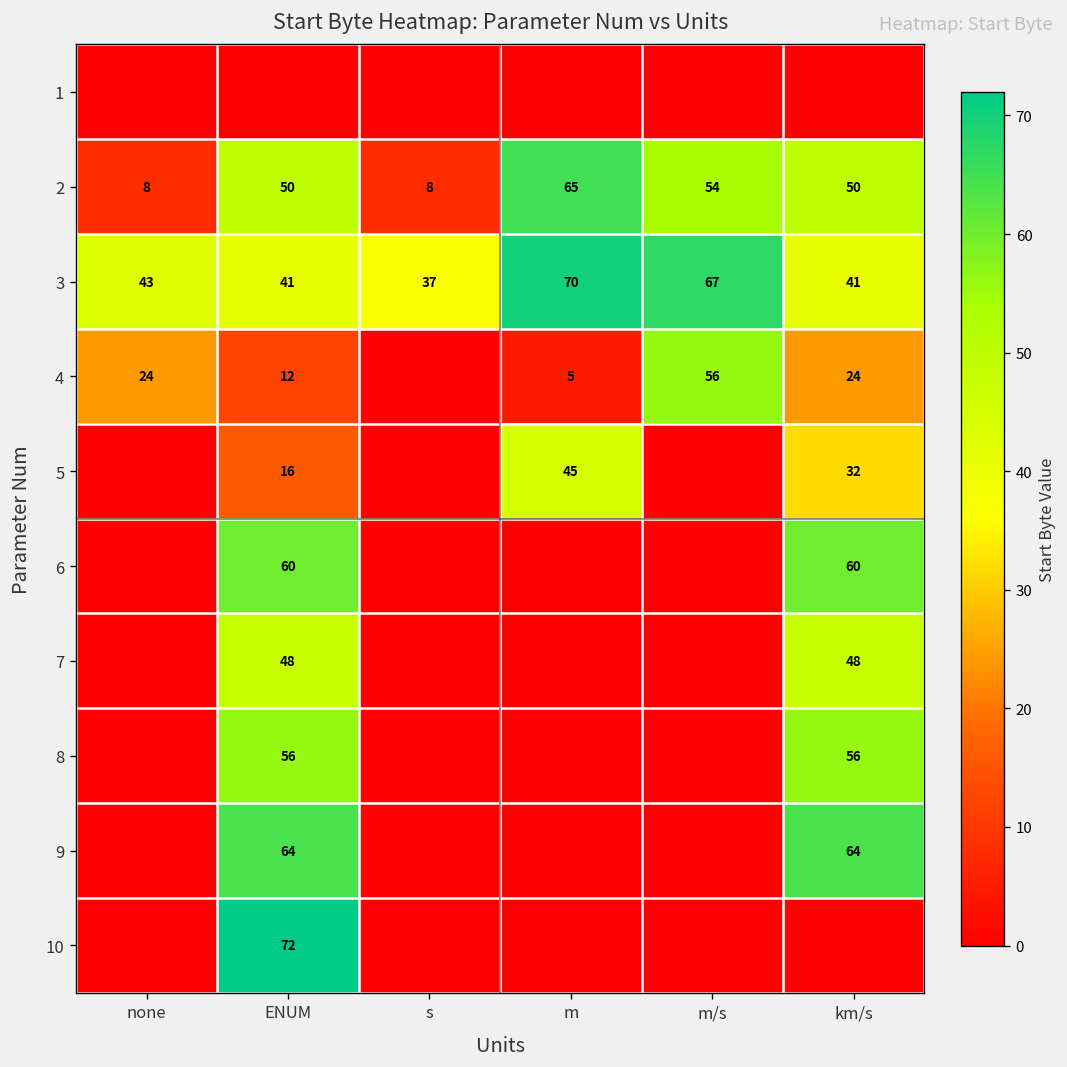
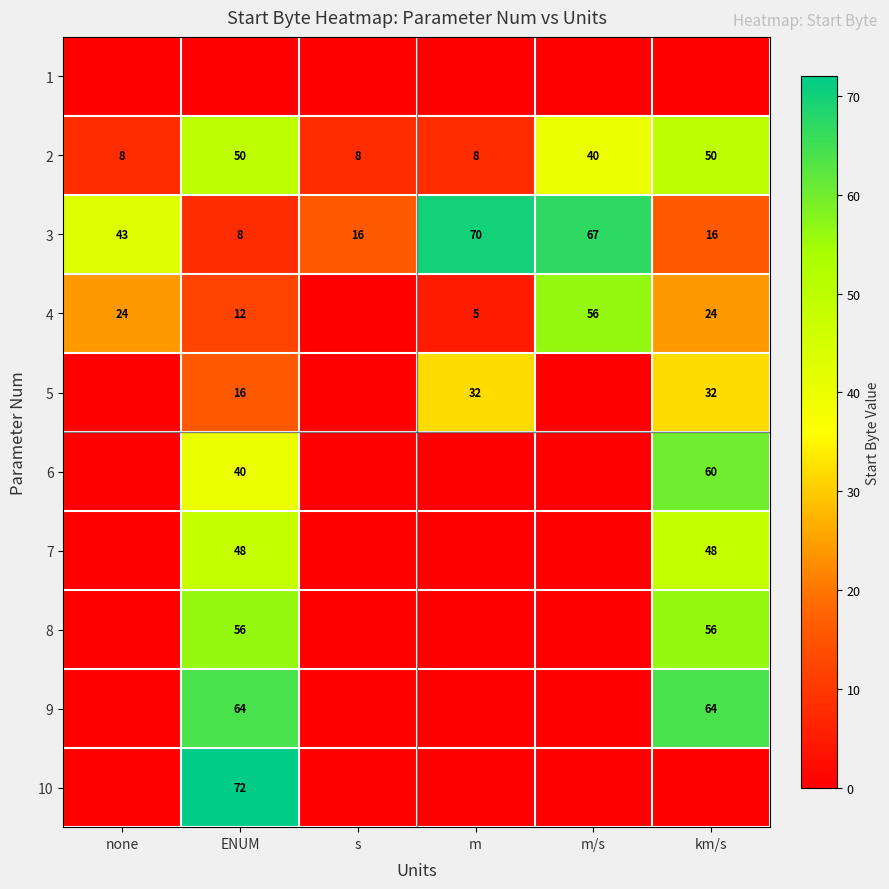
2, m: 65 -> 8
2, m/s: 54 -> 40
3, ENUM: 41 -> 8
3, s: 37 -> 16
3, km/s: 41 -> 16
5, m: 45 -> 32
6, ENUM: 60 -> 40
